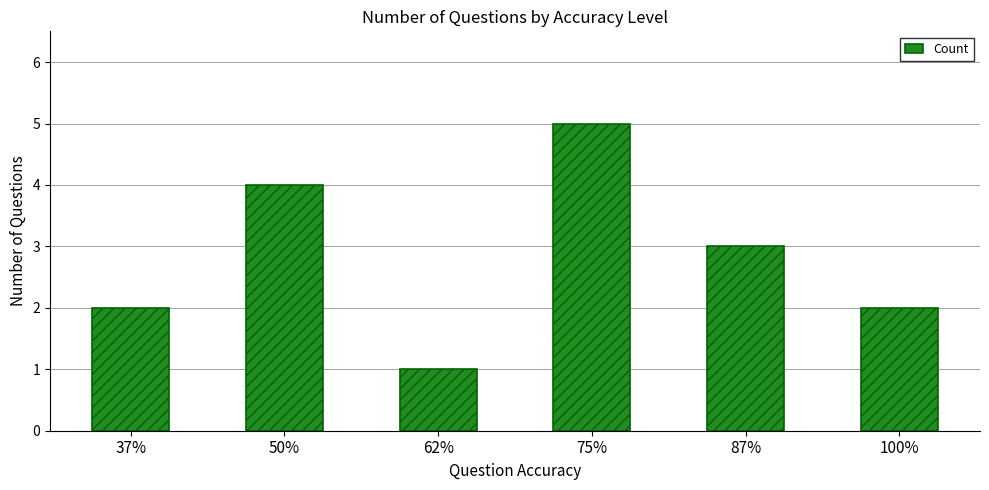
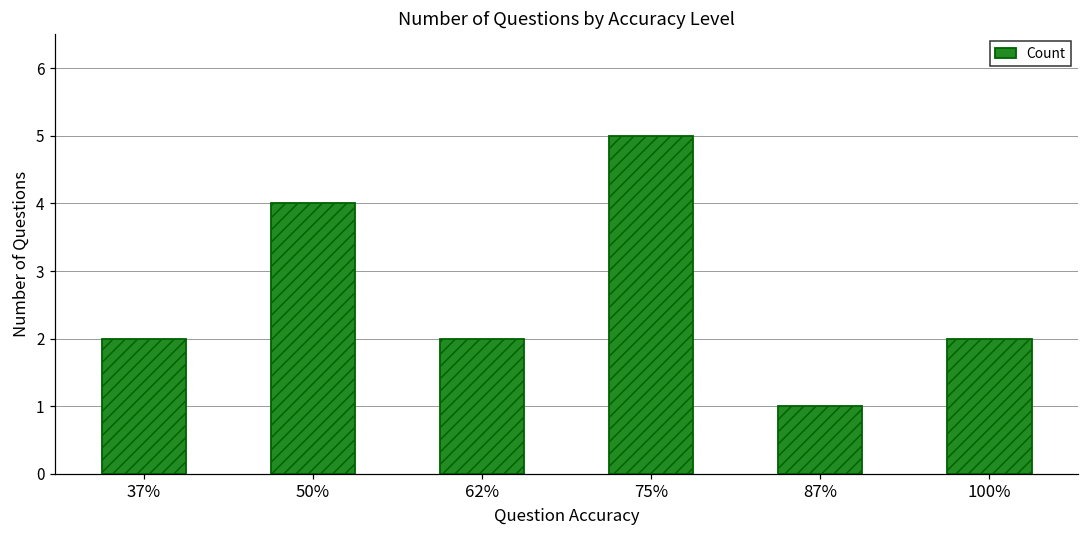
62%: 1 -> 2
87%: 3 -> 1
